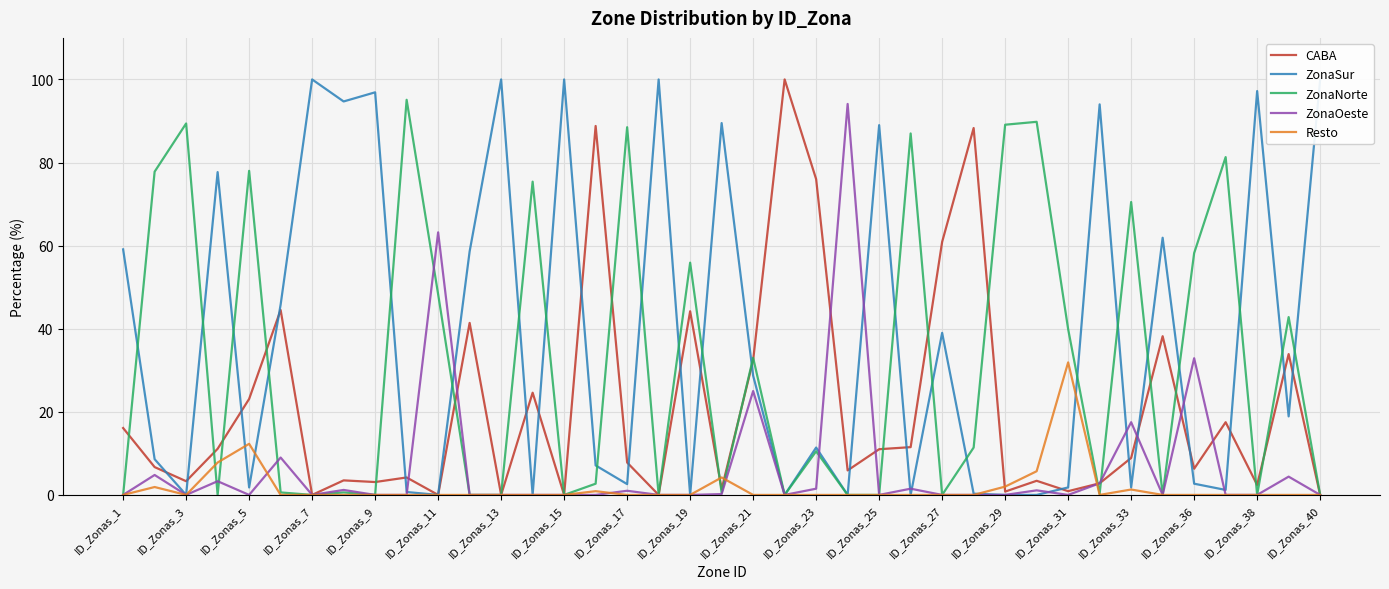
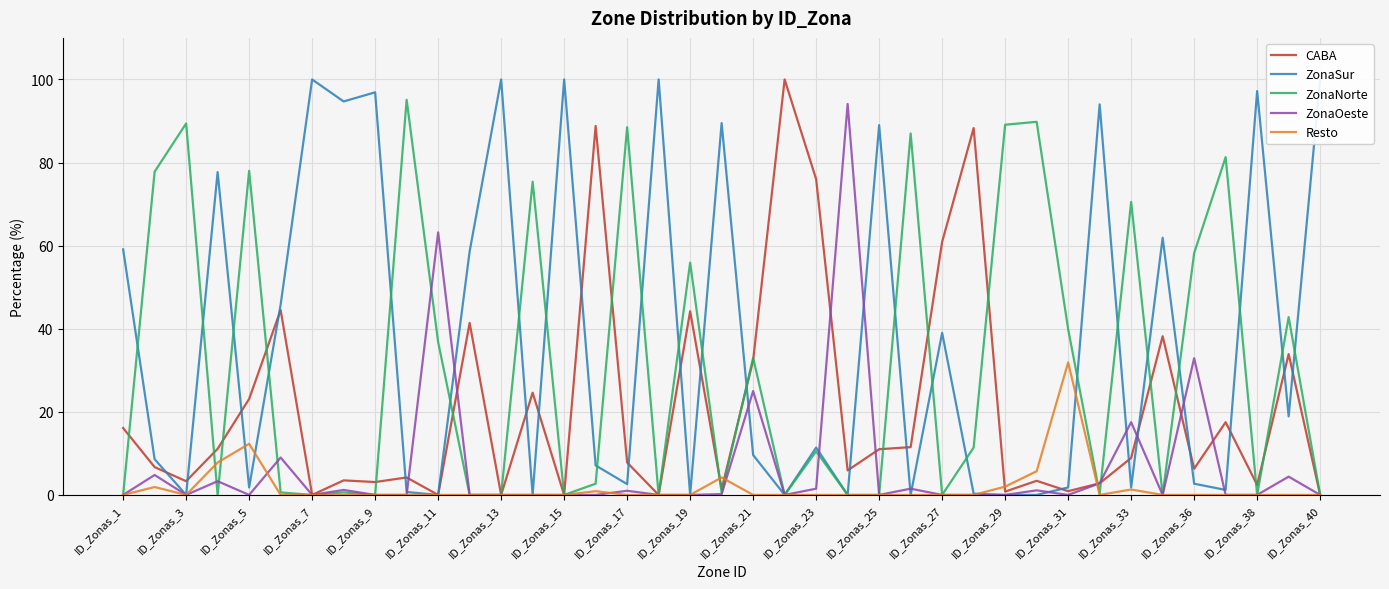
ZonaNorte, ID_Zonas_11: 48 -> 37
ZonaSur, ID_Zonas_21: 29 -> 10
